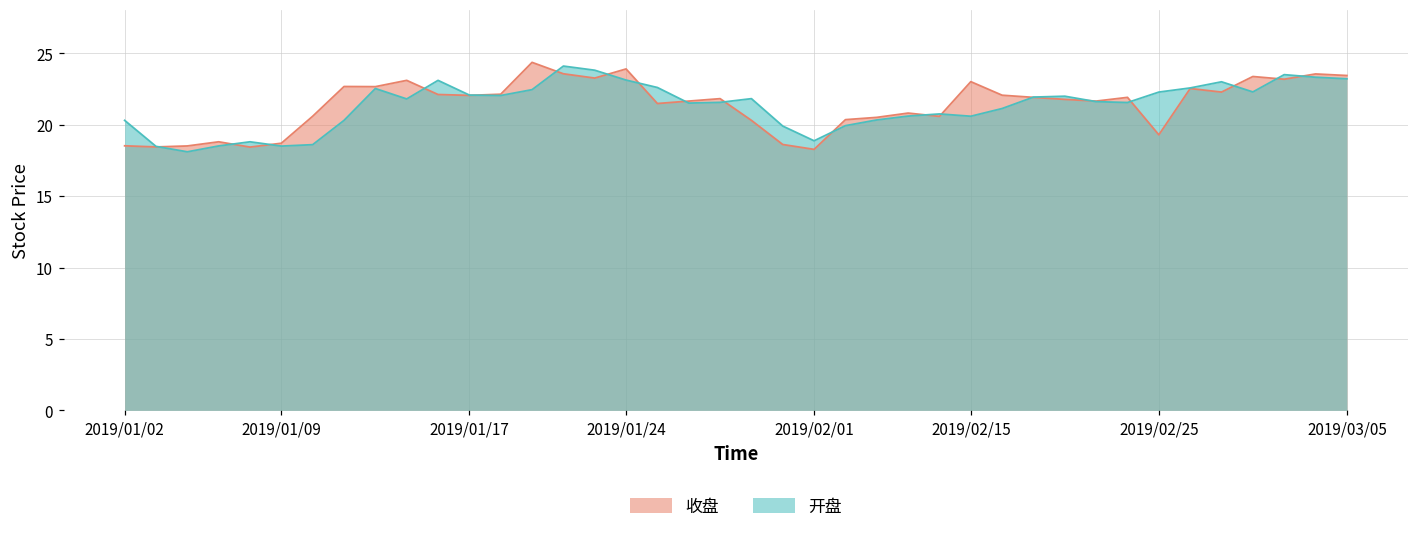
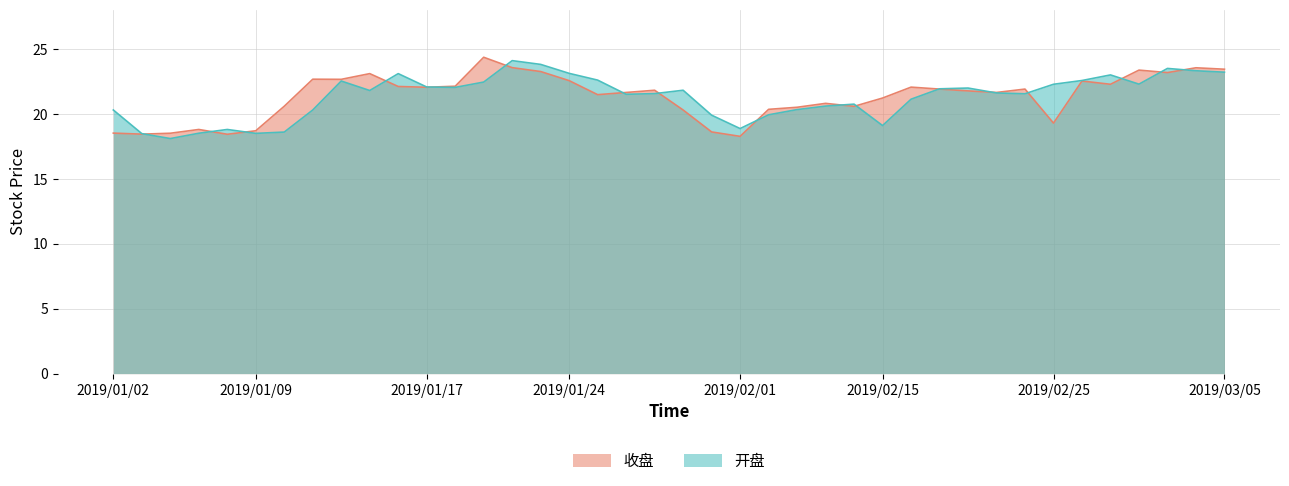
收盘, 2019/01/24: 23.9 -> 22.6
收盘, 2019/02/15: 23.0 -> 21.2
开盘, 2019/02/15: 20.6 -> 19.1
